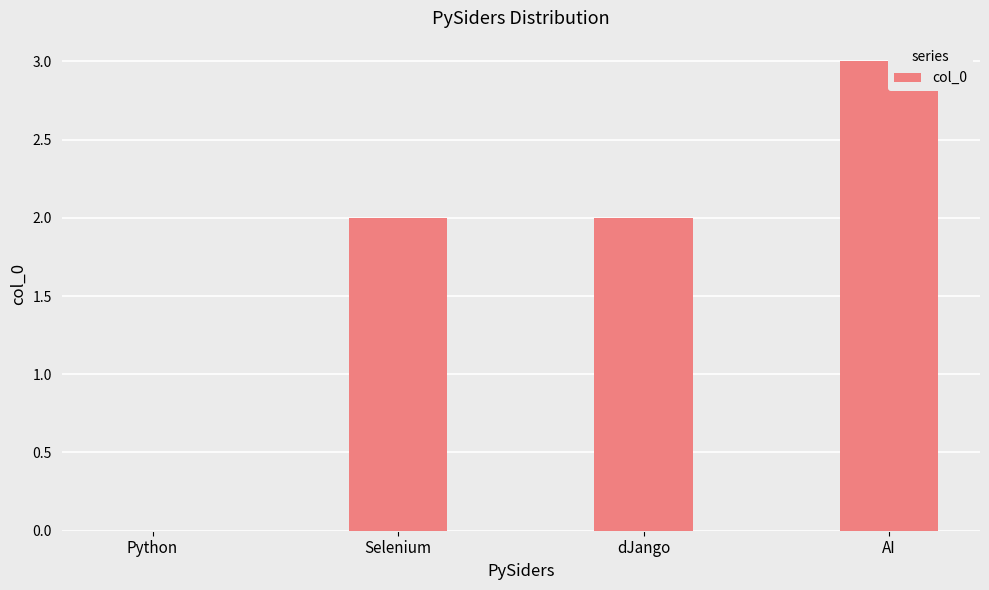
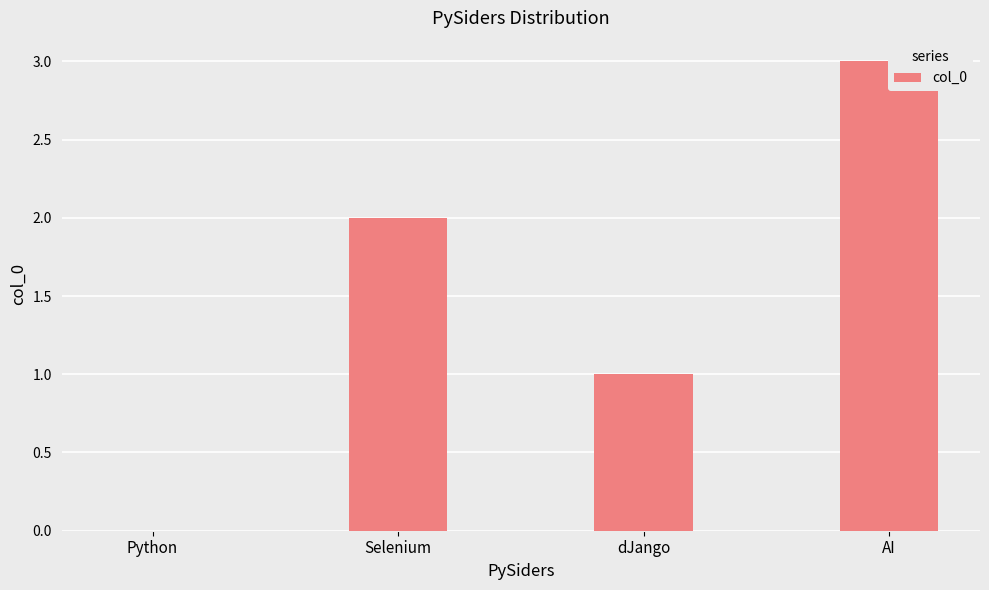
dJango: 2 -> 1
